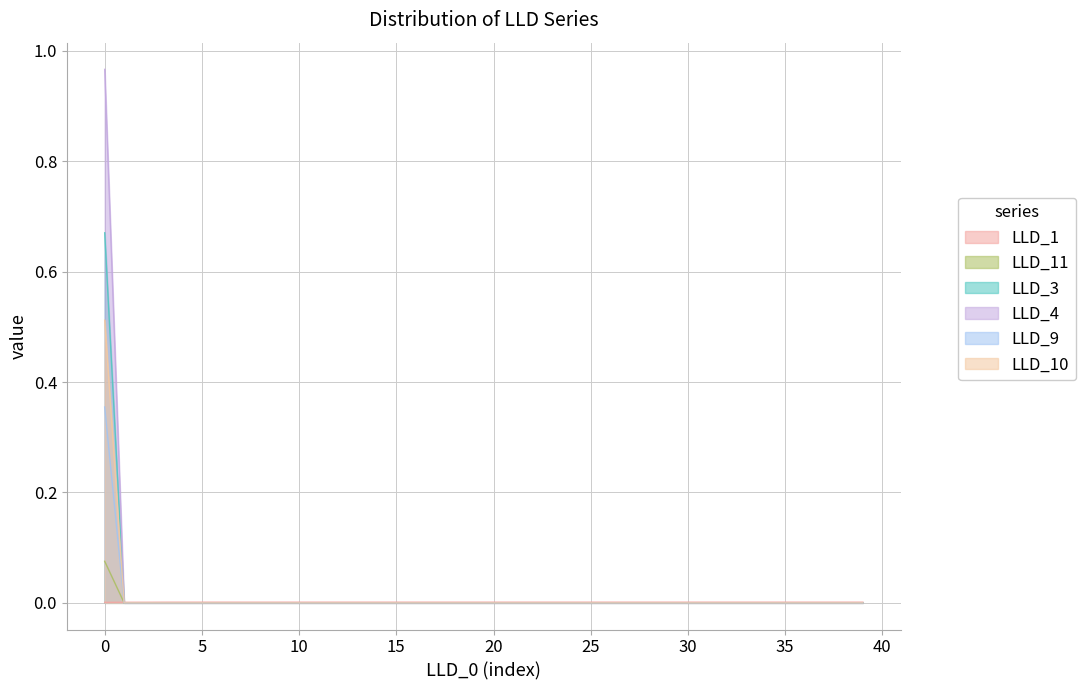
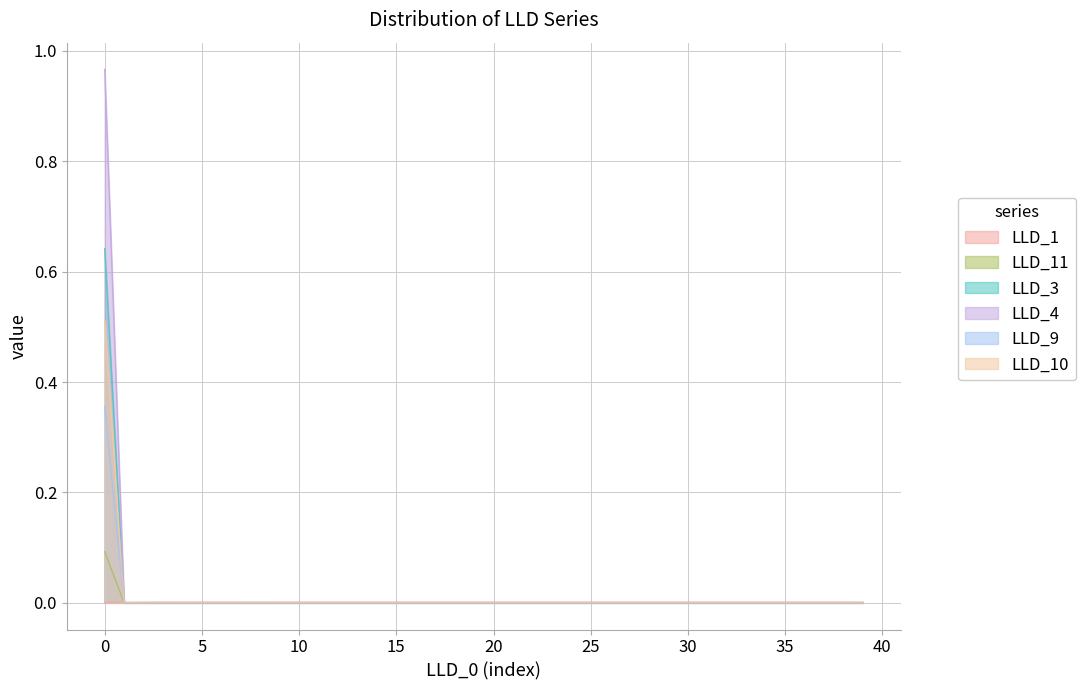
LLD_11, 0: 0.08 -> 0.09
LLD_3, 0: 0.67 -> 0.64
